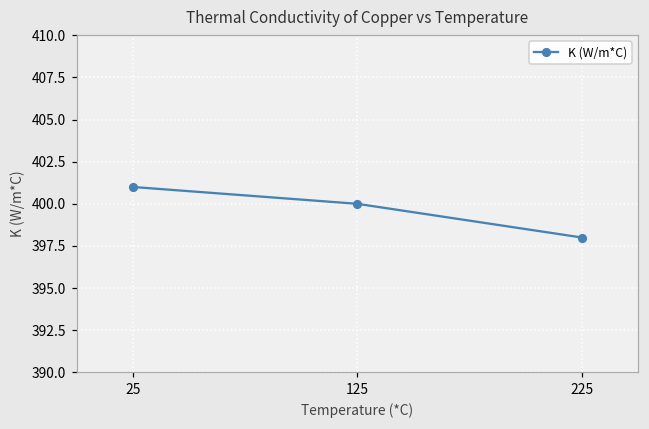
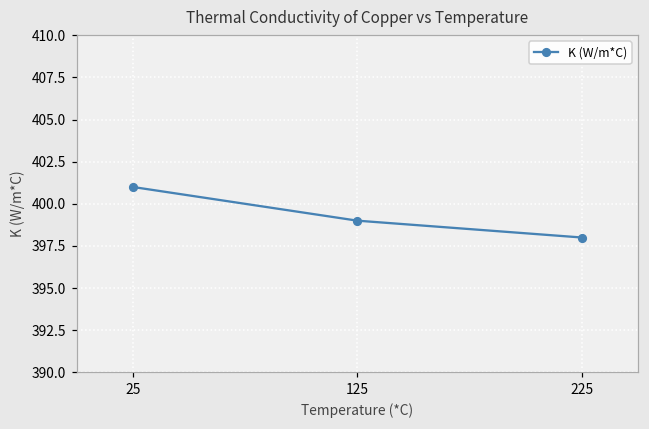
125: 400 -> 399
